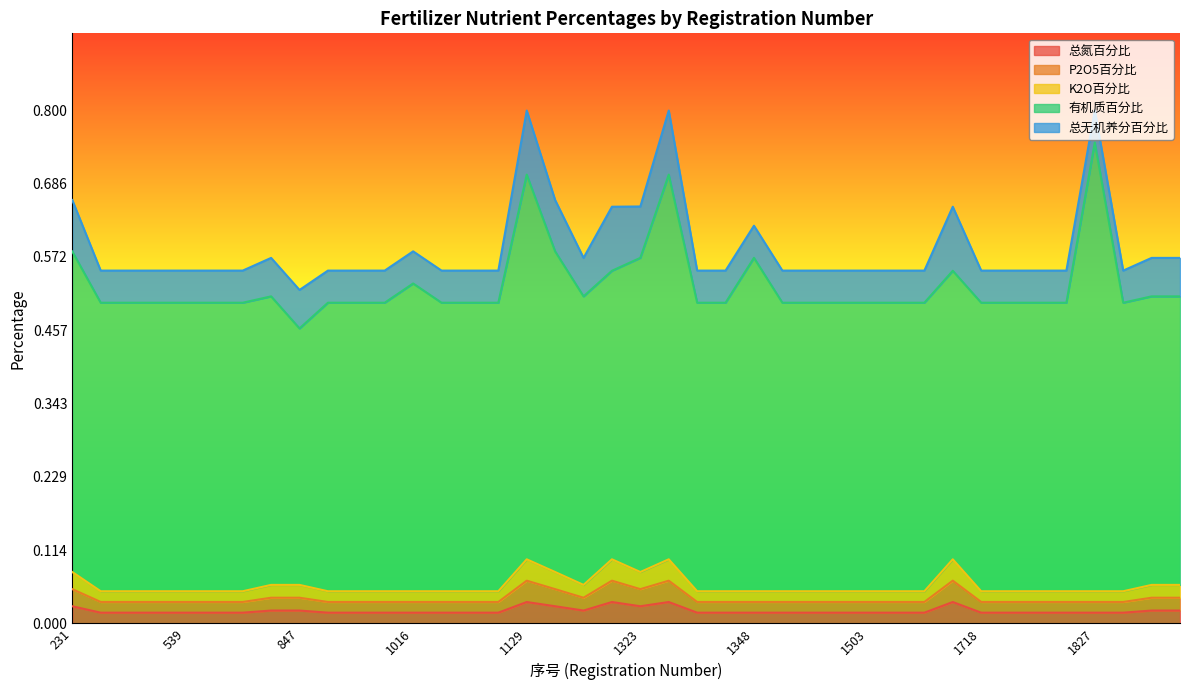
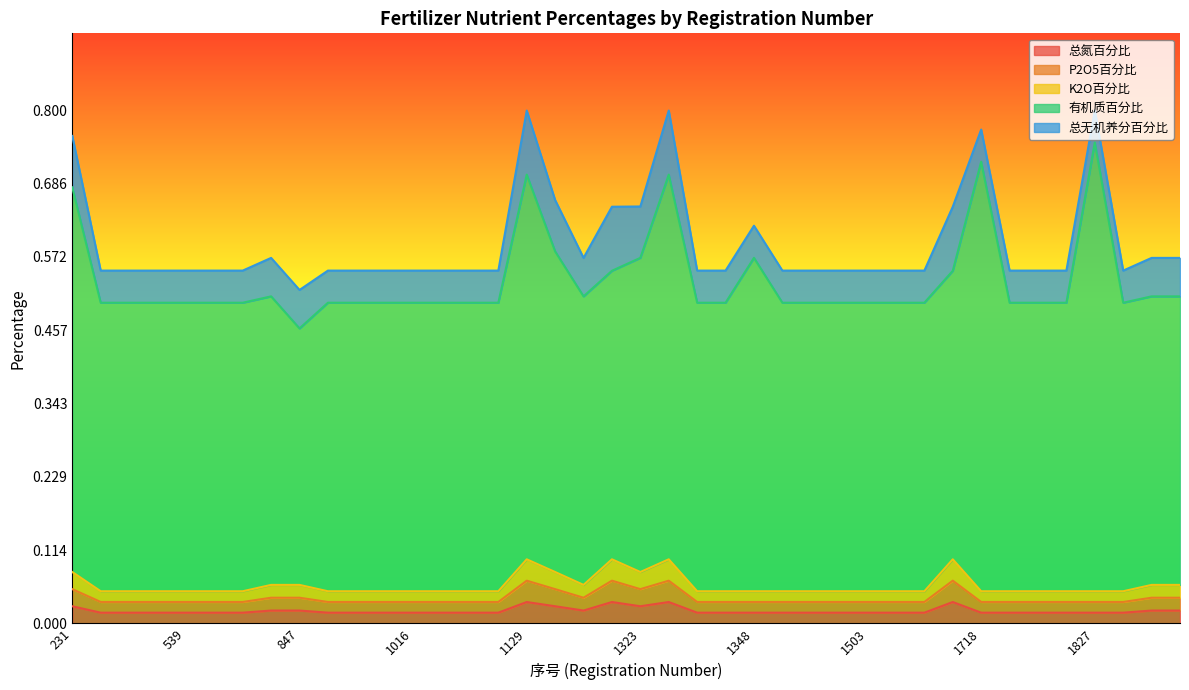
有机质百分比, 231: 0.5 -> 0.6
有机质百分比, 1016: 0.48 -> 0.45
有机质百分比, 1718: 0.45 -> 0.67
